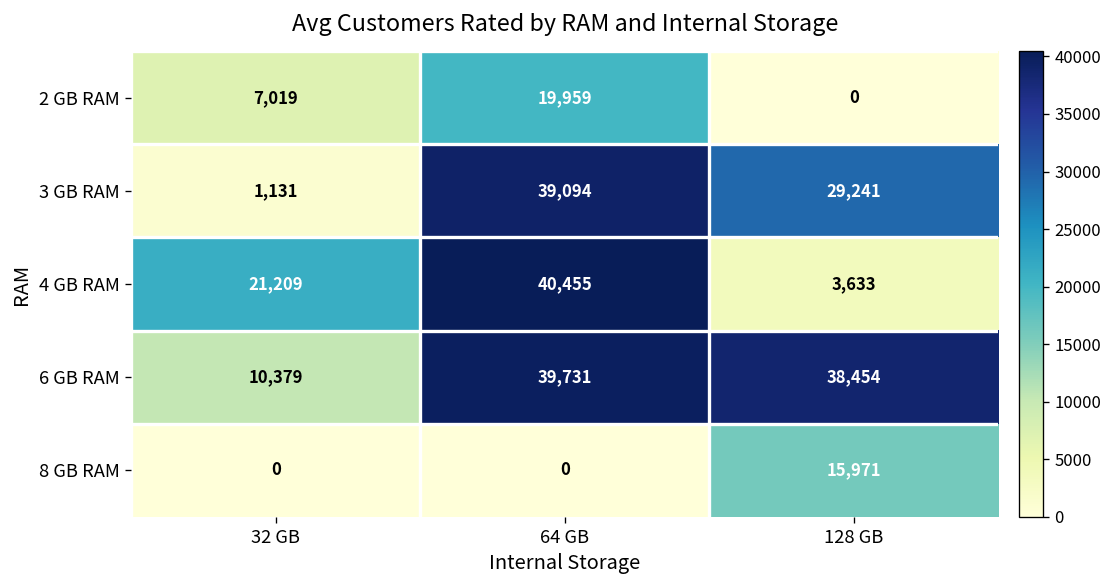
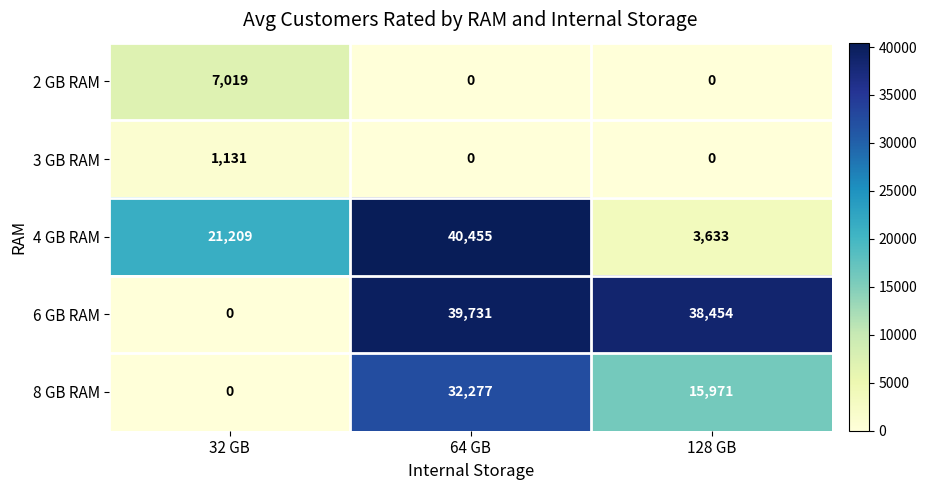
2 GB RAM, 64 GB: 19,959 -> 0
3 GB RAM, 64 GB: 39,094 -> 0
3 GB RAM, 128 GB: 29,241 -> 0
6 GB RAM, 32 GB: 10,379 -> 0
8 GB RAM, 64 GB: 0 -> 32,277
